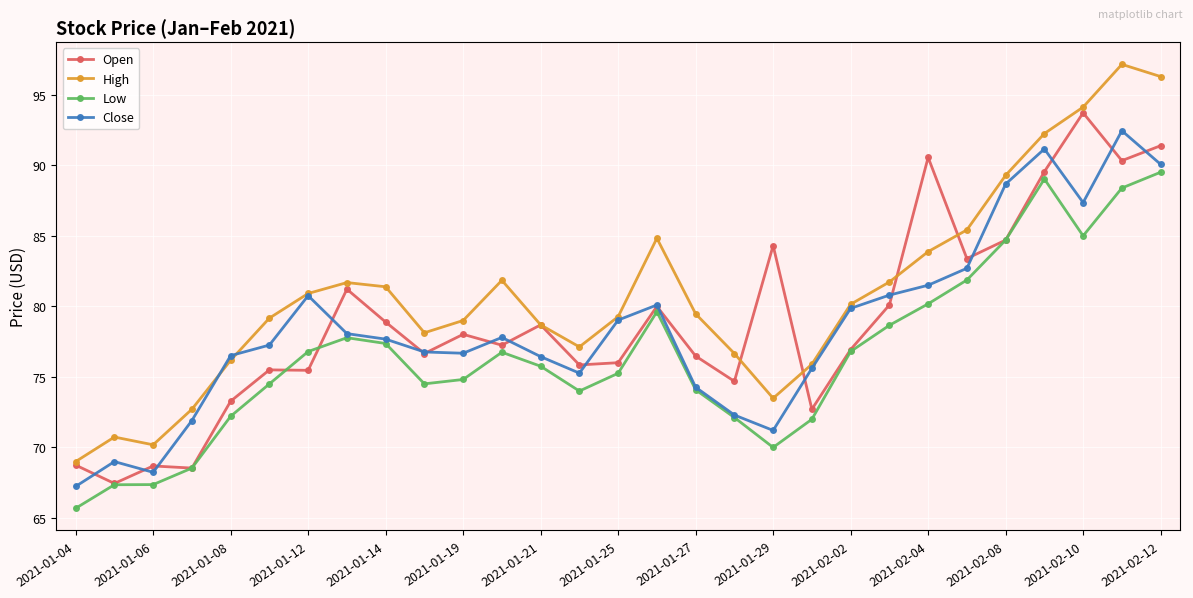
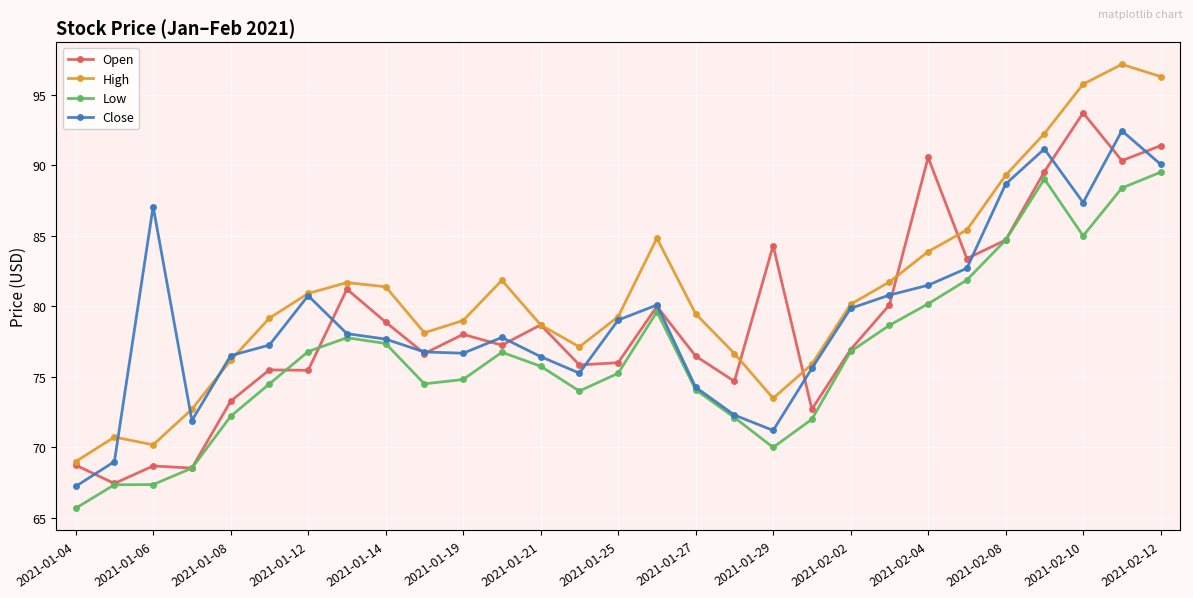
Close, 2021-01-06: 68.2 -> 87.1
High, 2021-02-10: 94.1 -> 95.8
